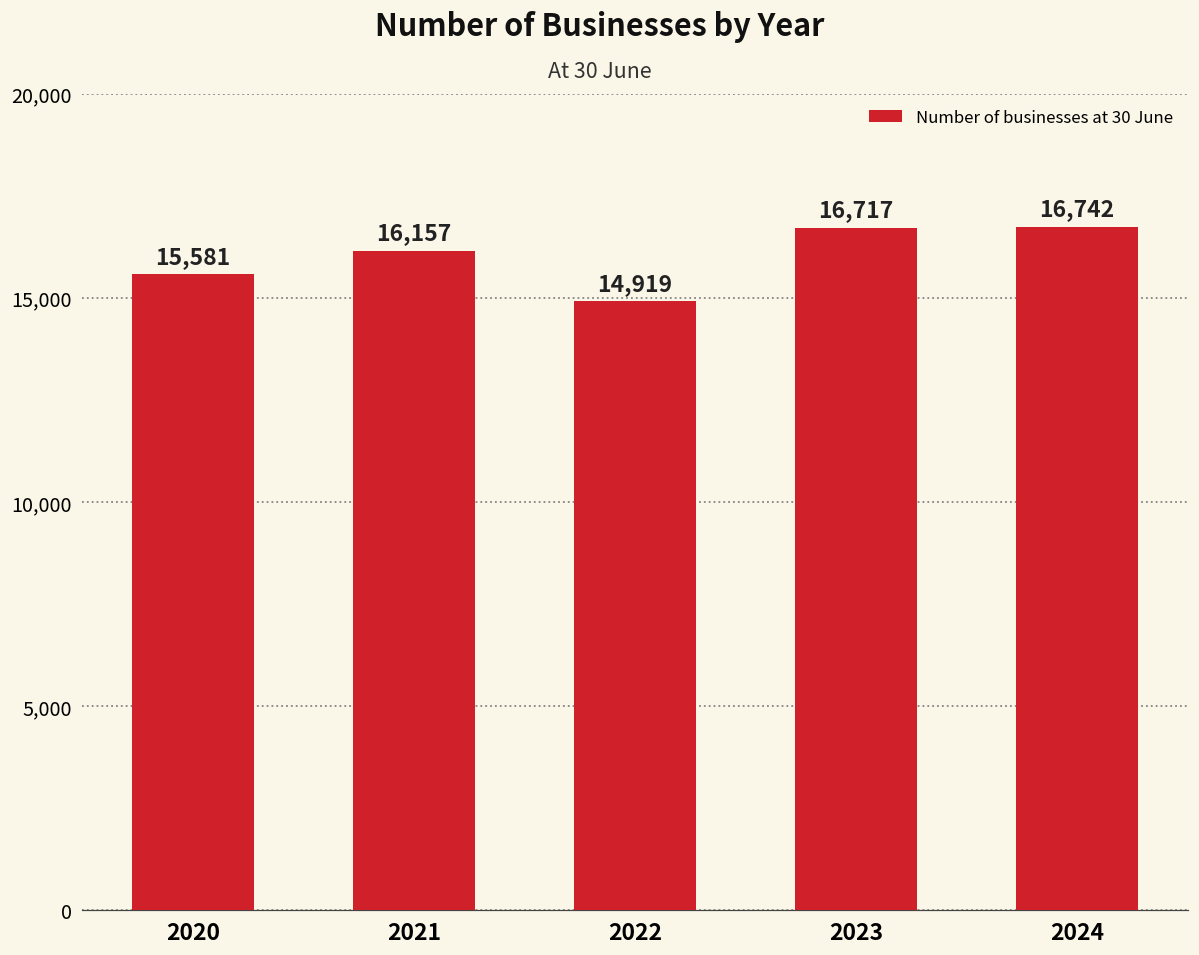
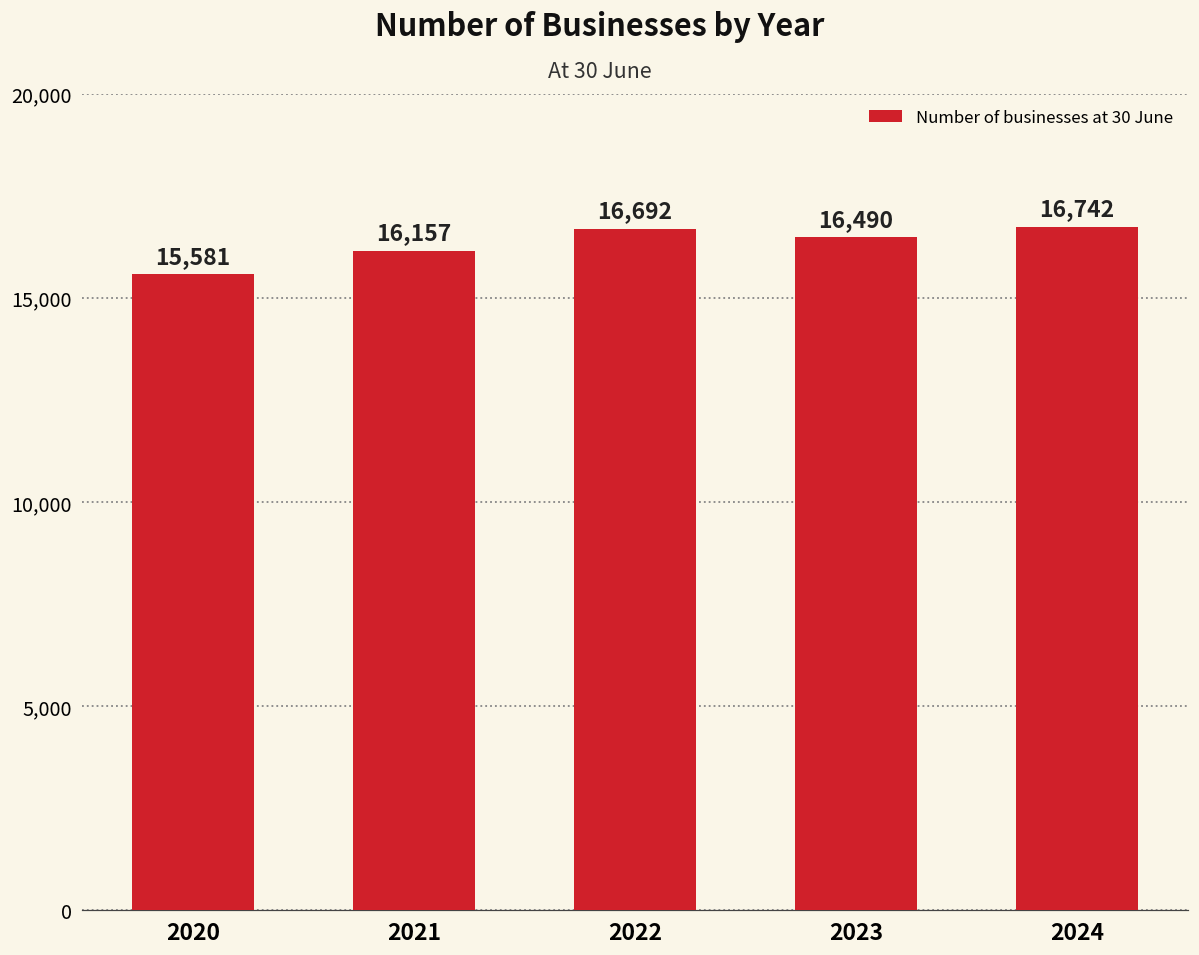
2022: 14,919 -> 16,692
2023: 16,717 -> 16,490
